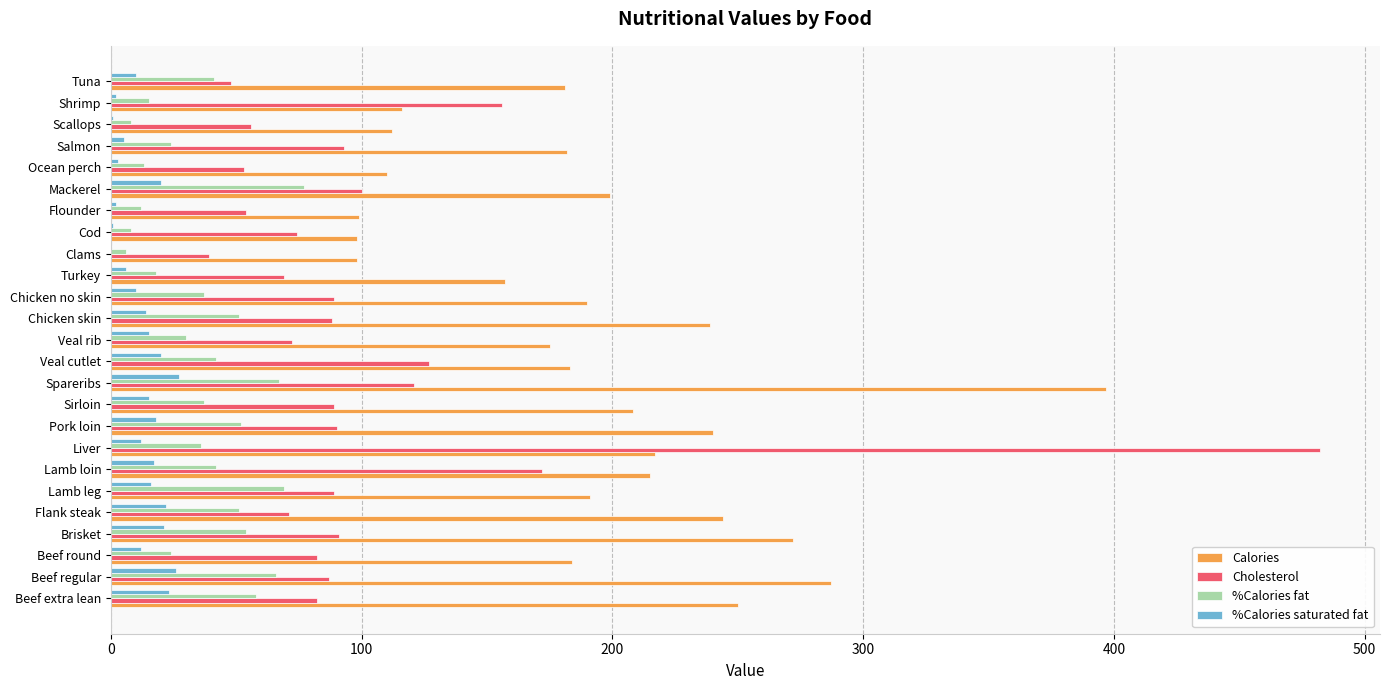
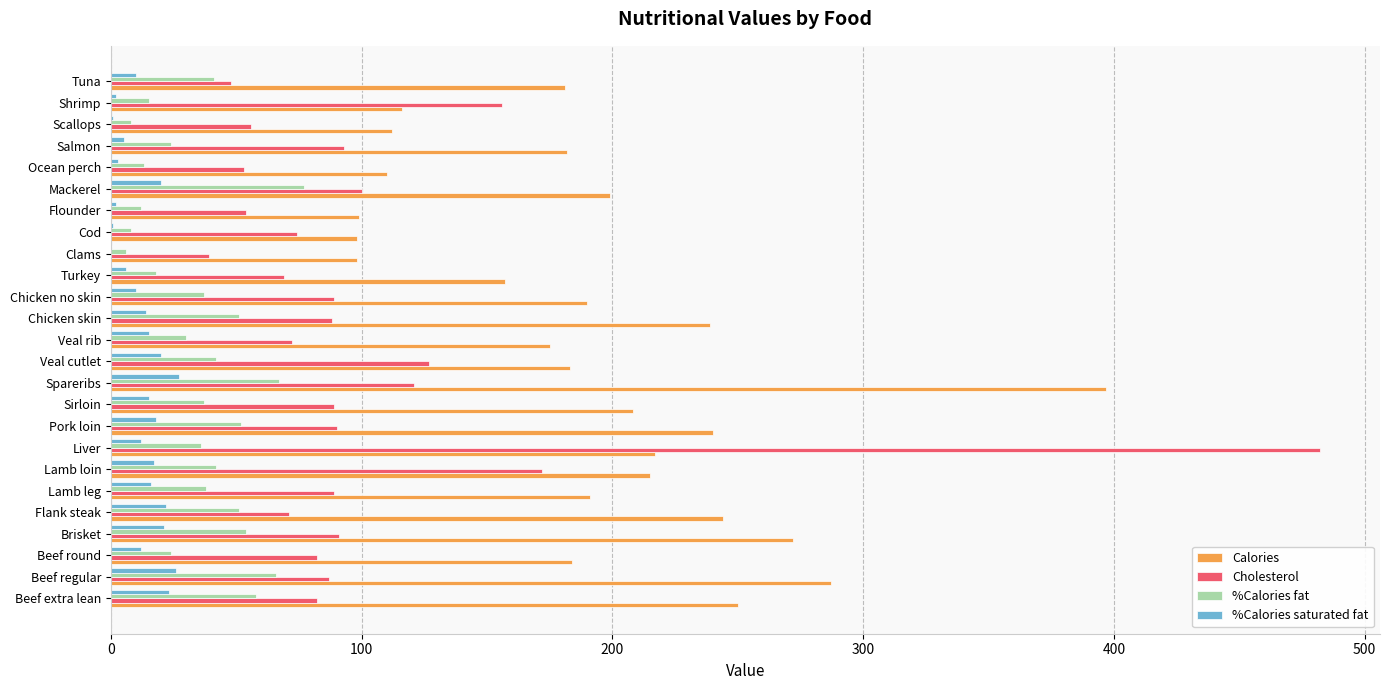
%Calories fat, Lamb leg: 69 -> 38
